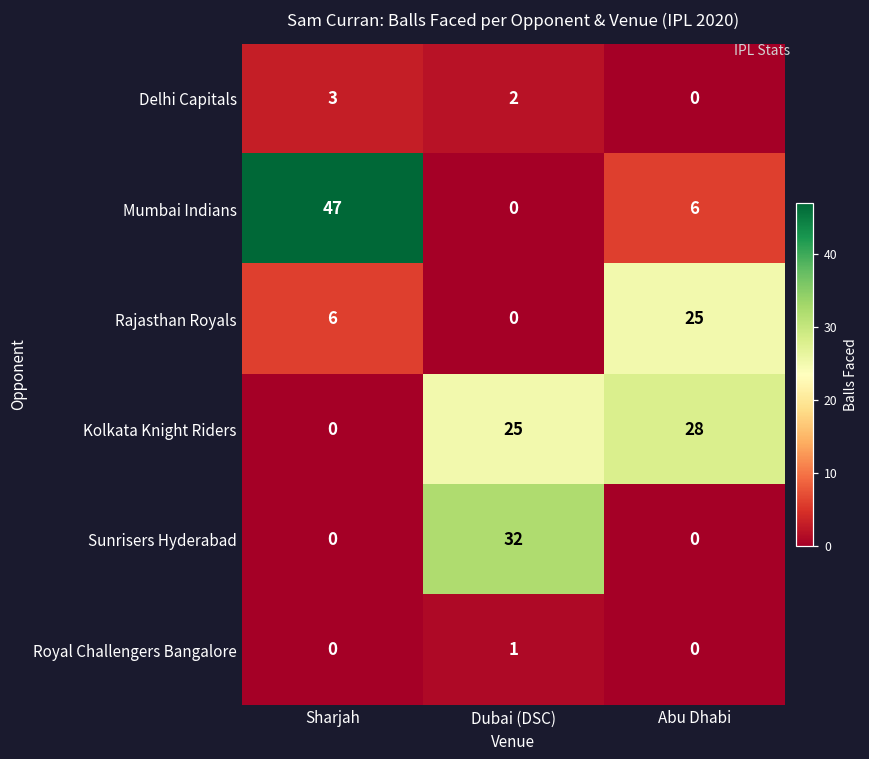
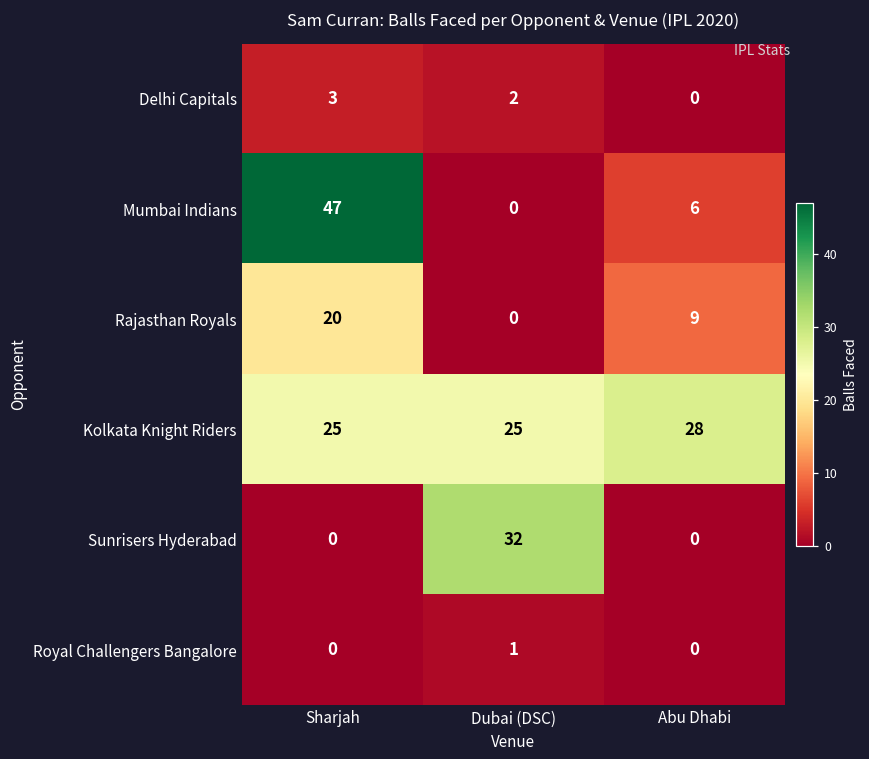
Rajasthan Royals, Sharjah: 6 -> 20
Rajasthan Royals, Abu Dhabi: 25 -> 9
Kolkata Knight Riders, Sharjah: 0 -> 25
